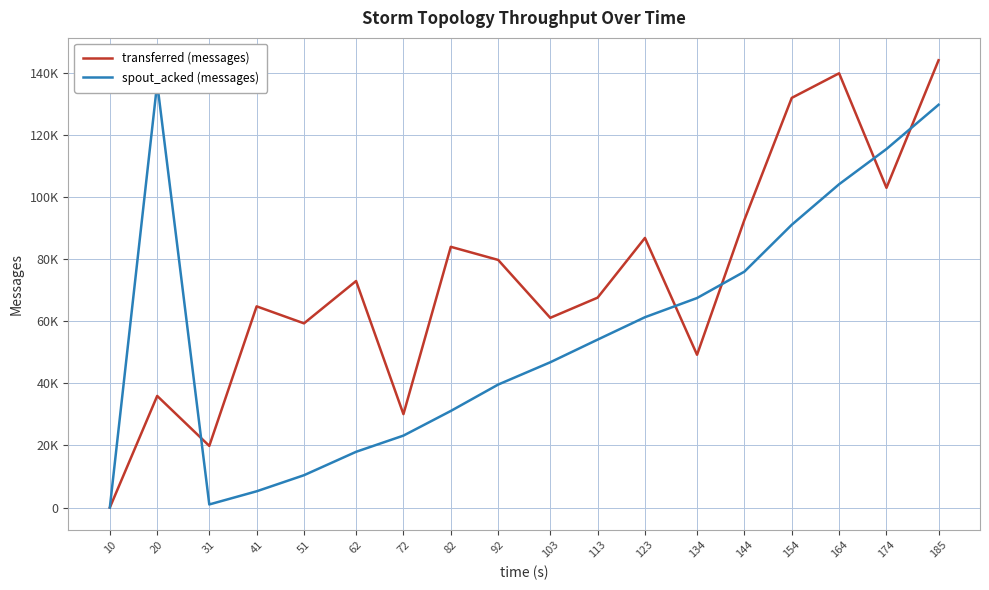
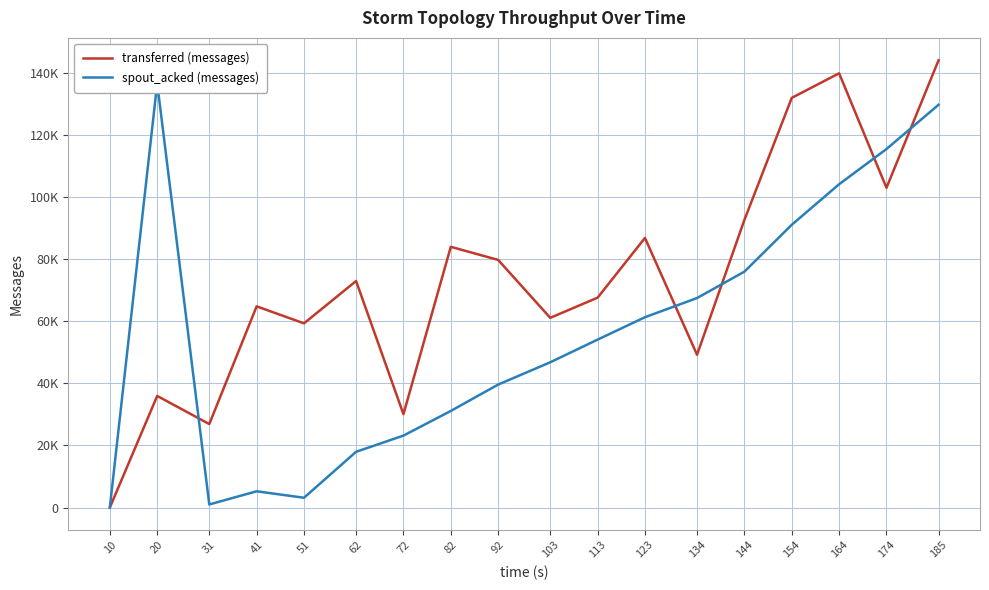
transferred (messages), 31: 20000 -> 27000
spout_acked (messages), 51: 10000 -> 3000
